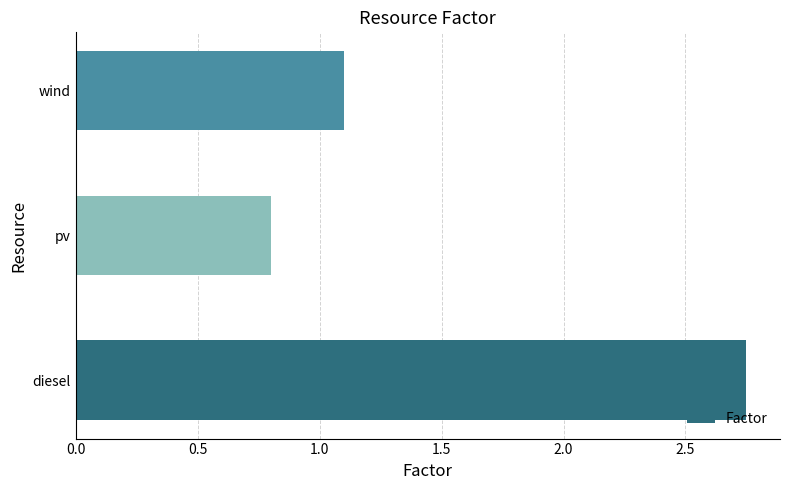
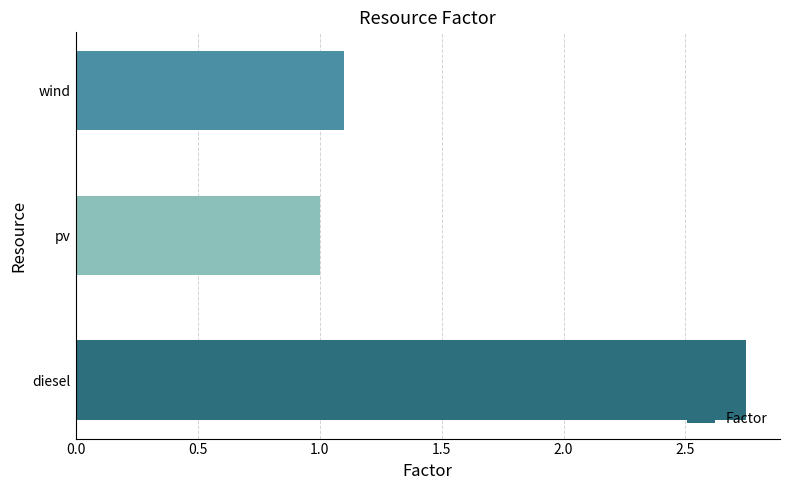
pv: 0.8 -> 1.0
